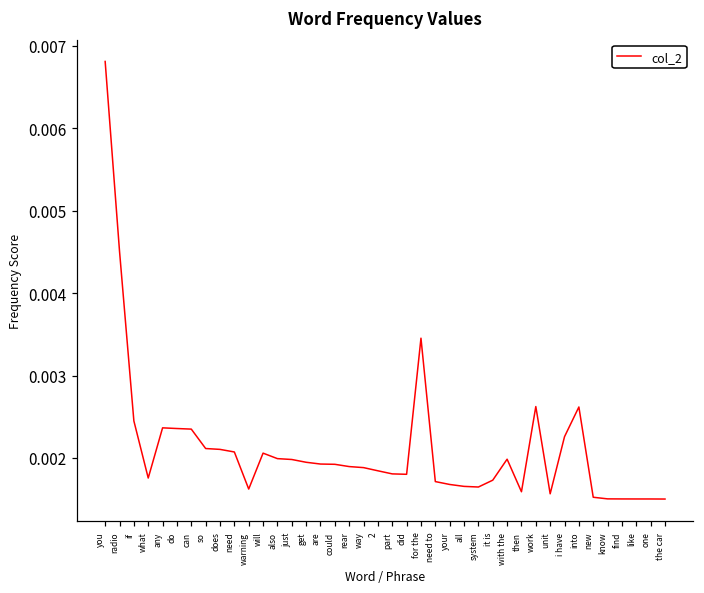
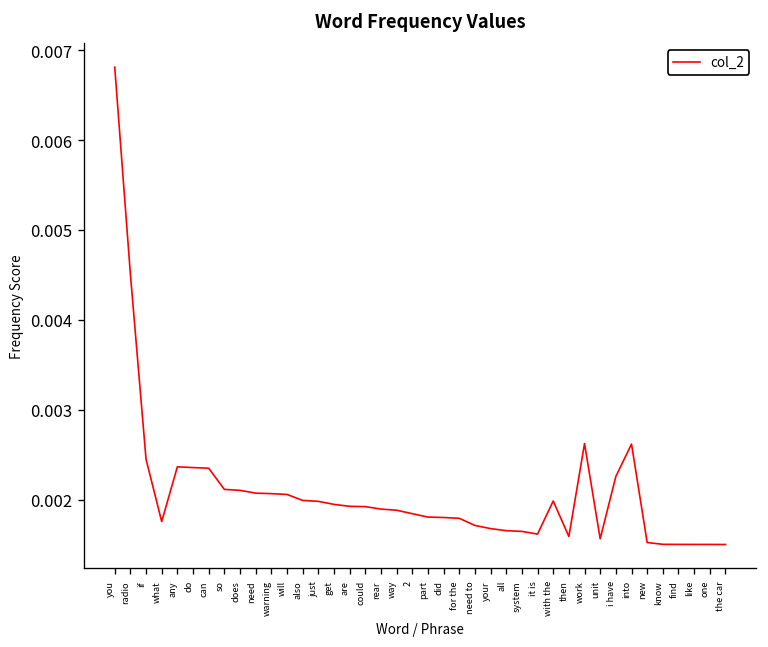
warning: 0.0016 -> 0.0021
for the: 0.0035 -> 0.0018
it is: 0.0017 -> 0.0016
